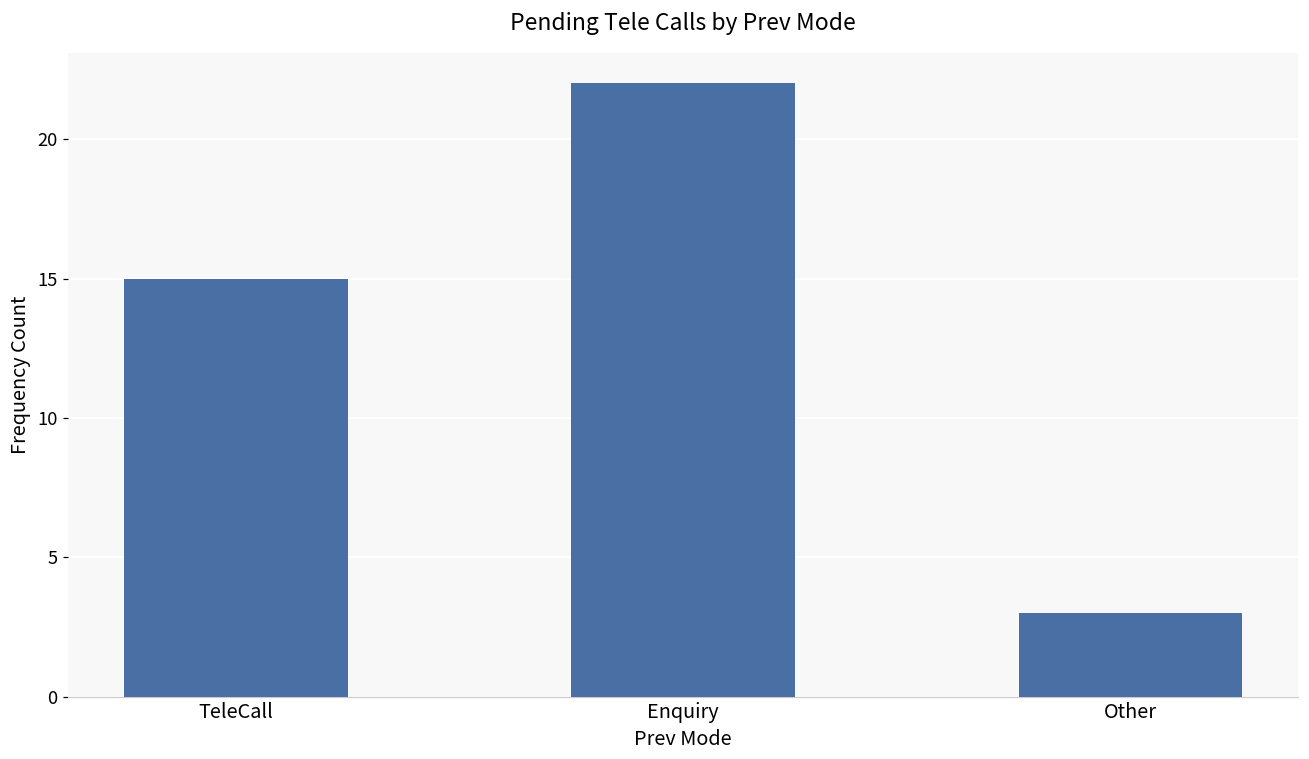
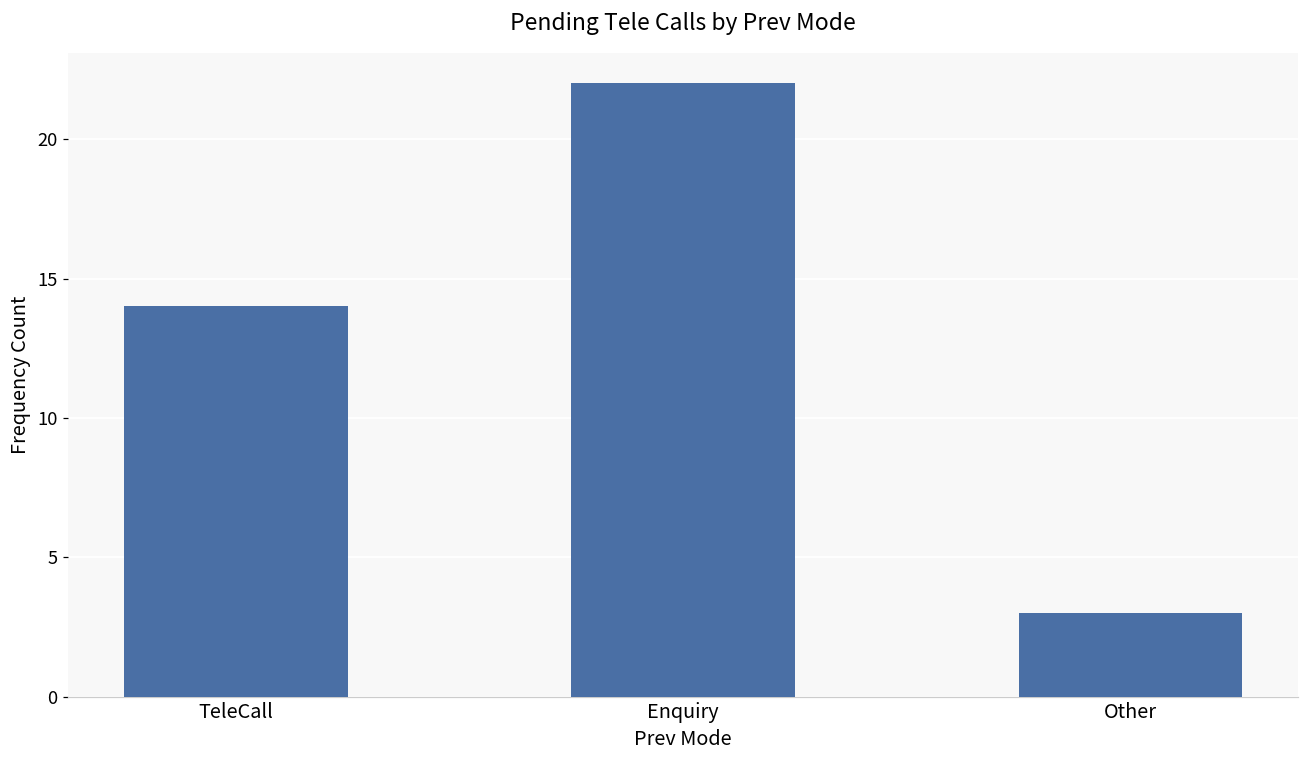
TeleCall: 15 -> 14
